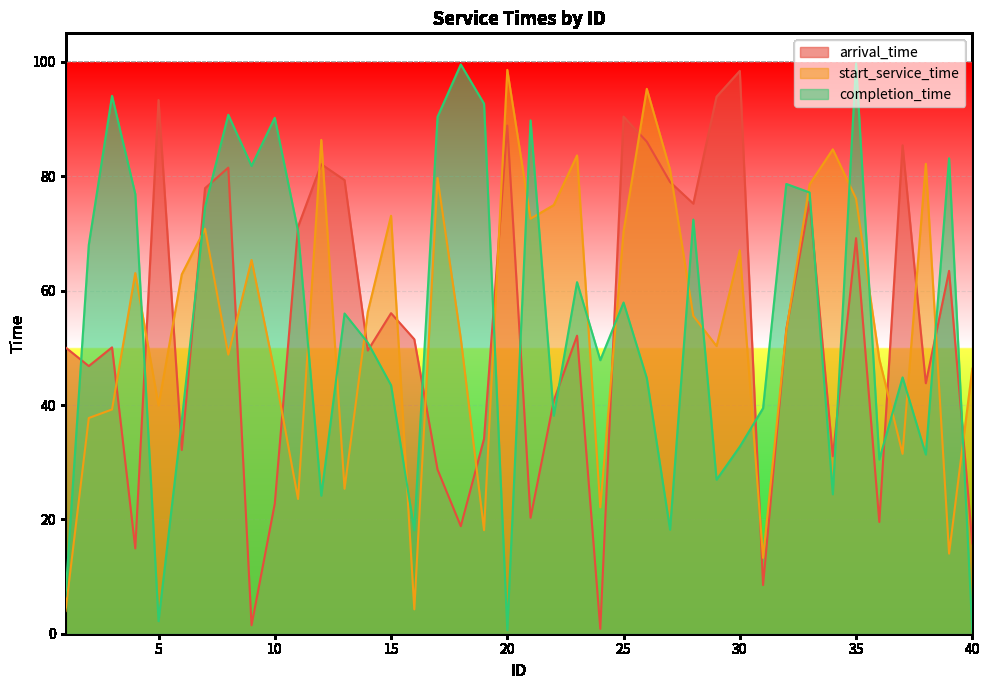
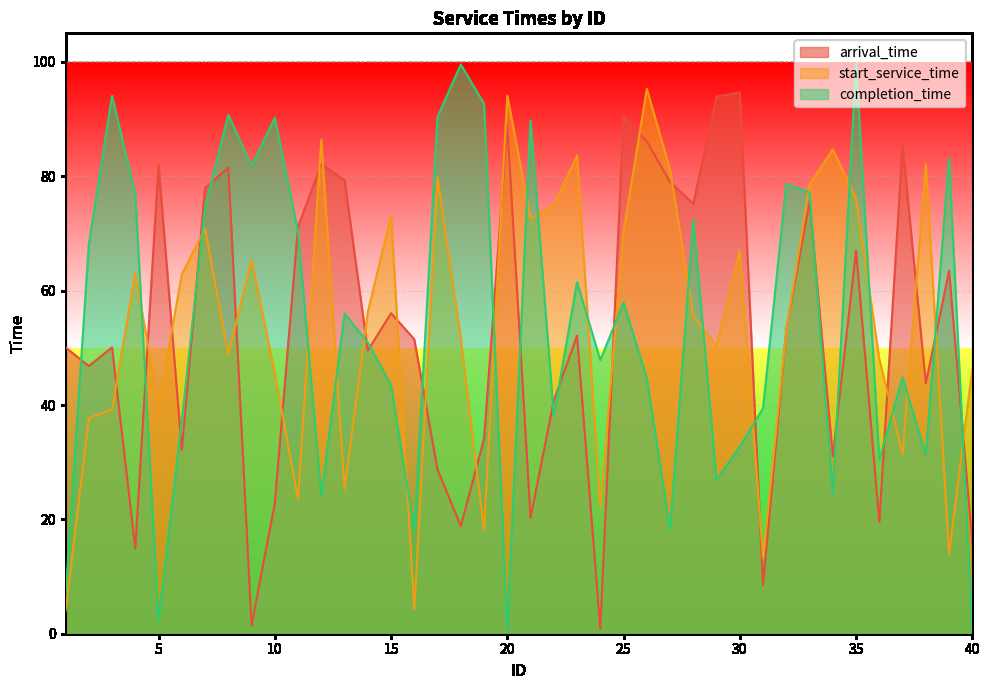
arrival_time, 5: 93 -> 82
start_service_time, 20: 99 -> 94
arrival_time, 30: 98 -> 95
arrival_time, 35: 69 -> 67
